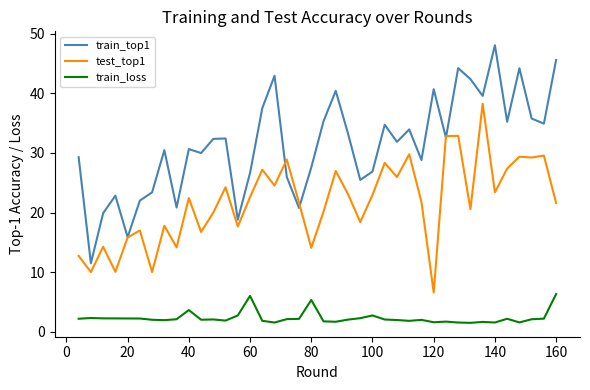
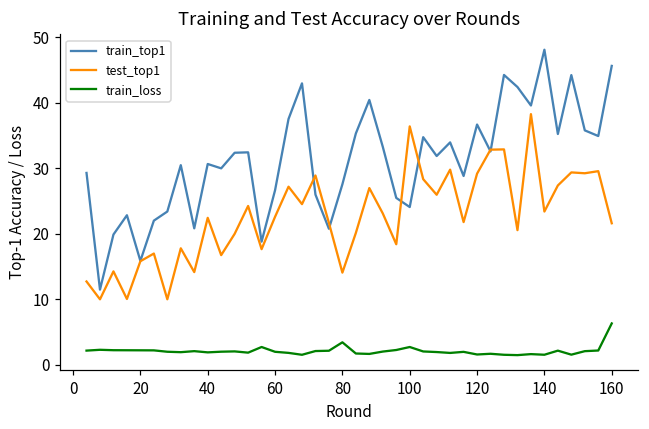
train_loss, 40: 4 -> 2
train_loss, 60: 6 -> 2
train_loss, 80: 5 -> 3
train_top1, 100: 27 -> 24
test_top1, 100: 23 -> 36
train_top1, 120: 41 -> 37
test_top1, 120: 7 -> 29
